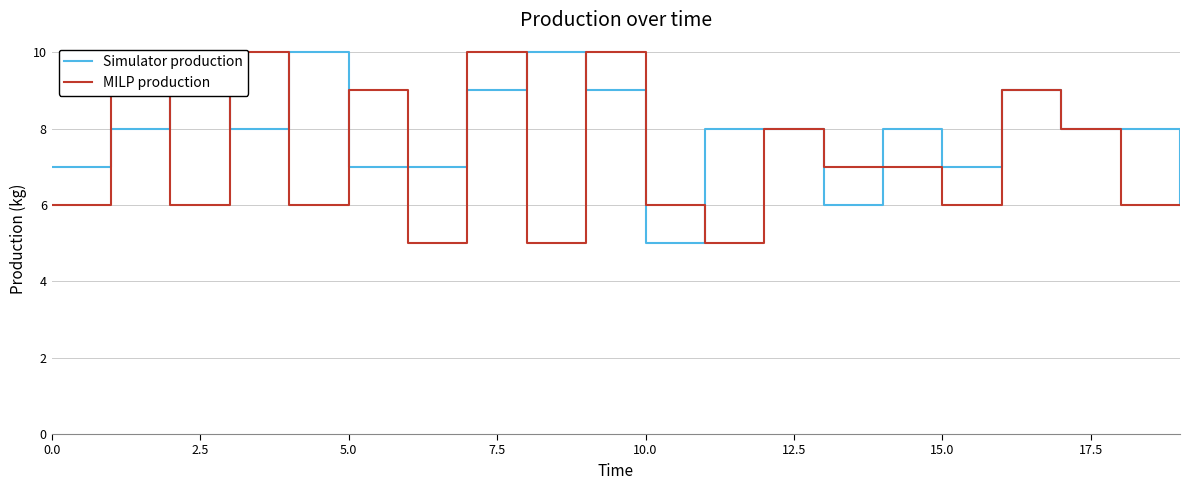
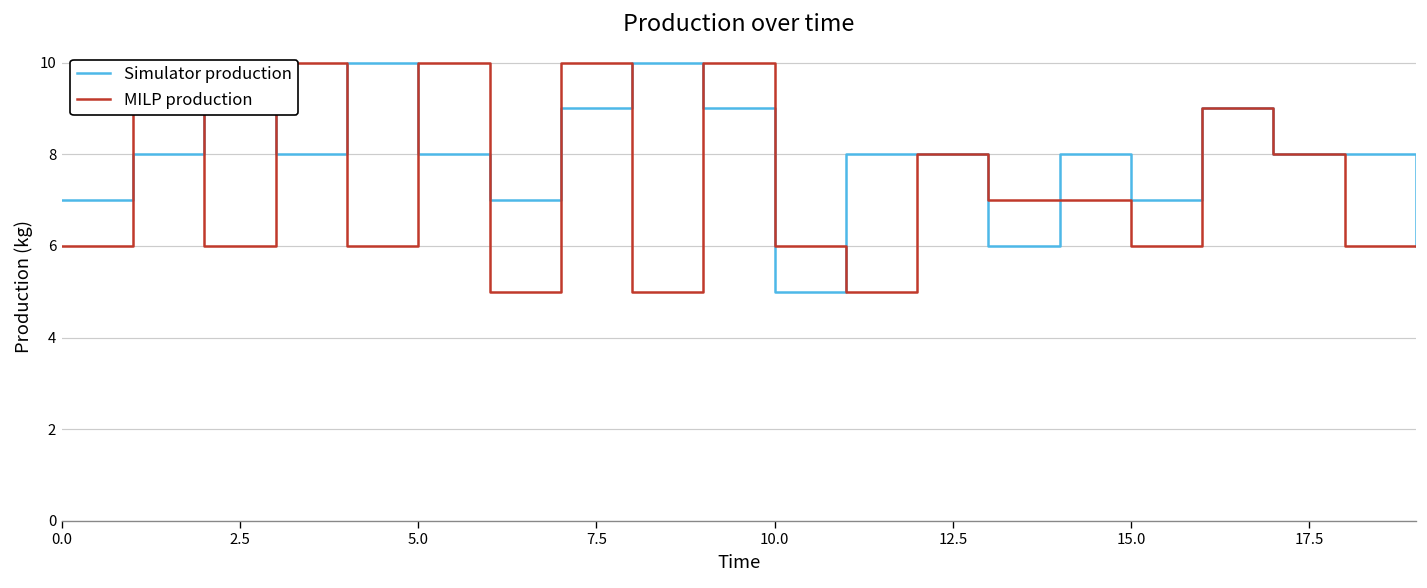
Simulator production, 5.0: 7 -> 8
MILP production, 5.0: 9 -> 10
